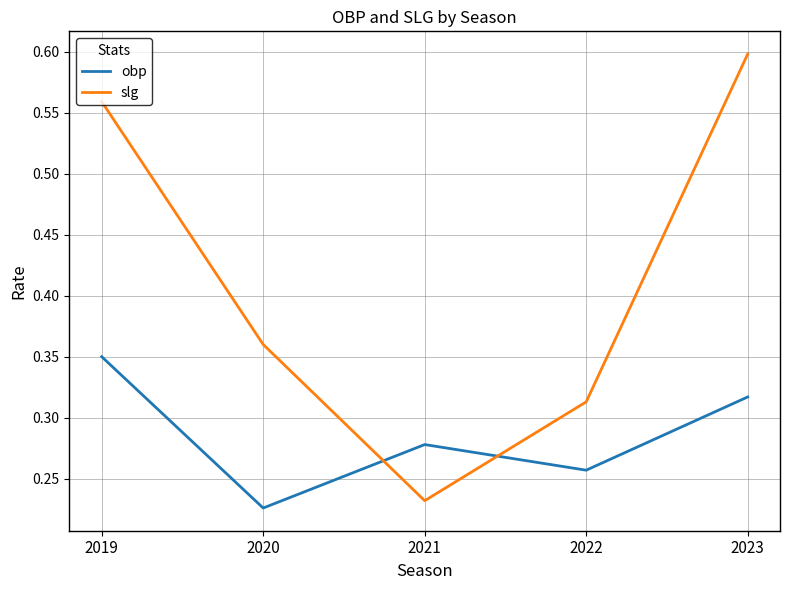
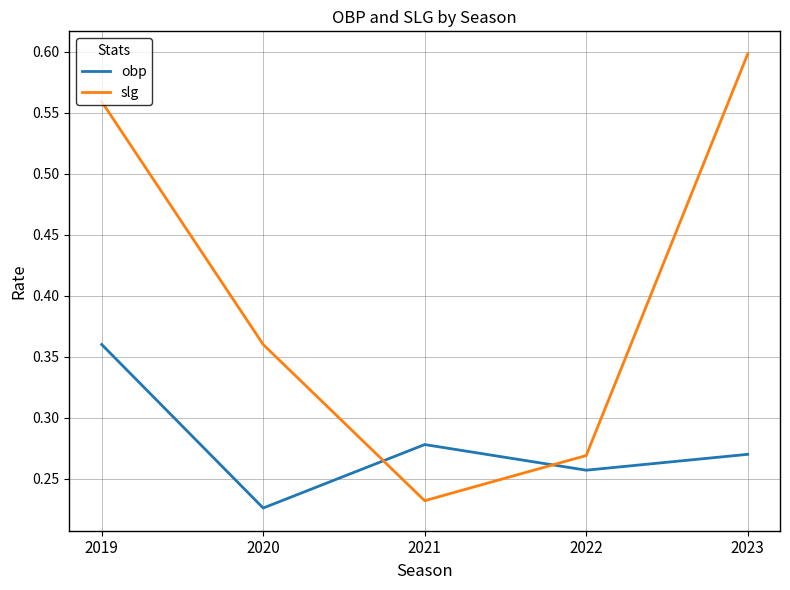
obp, 2019: 0.35 -> 0.36
slg, 2022: 0.313 -> 0.269
obp, 2023: 0.317 -> 0.270
